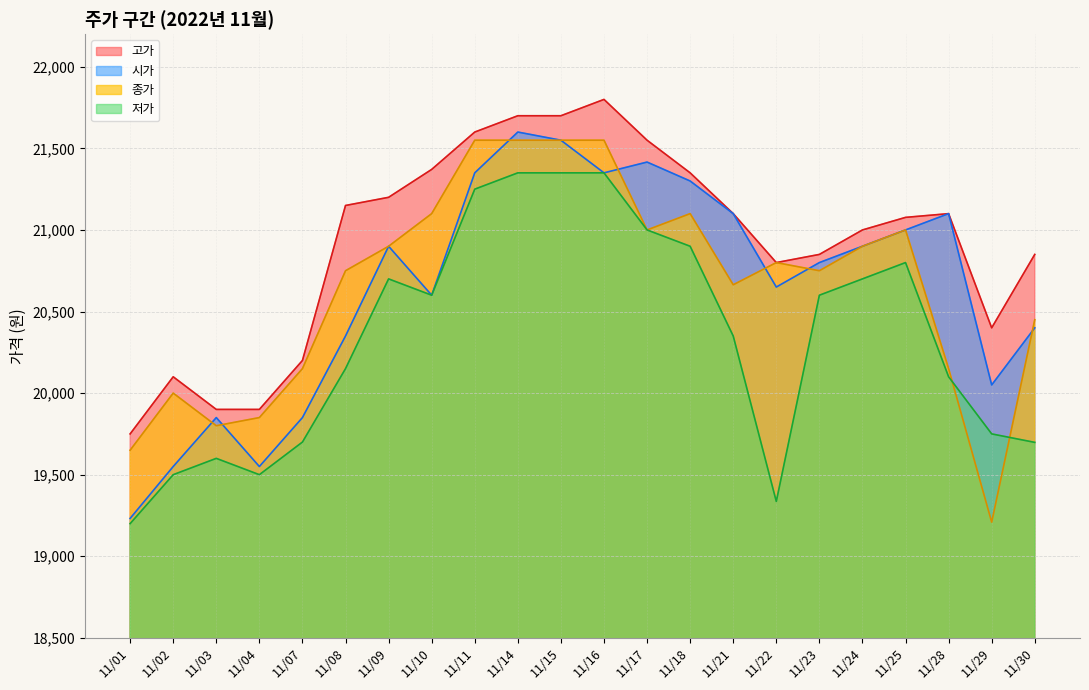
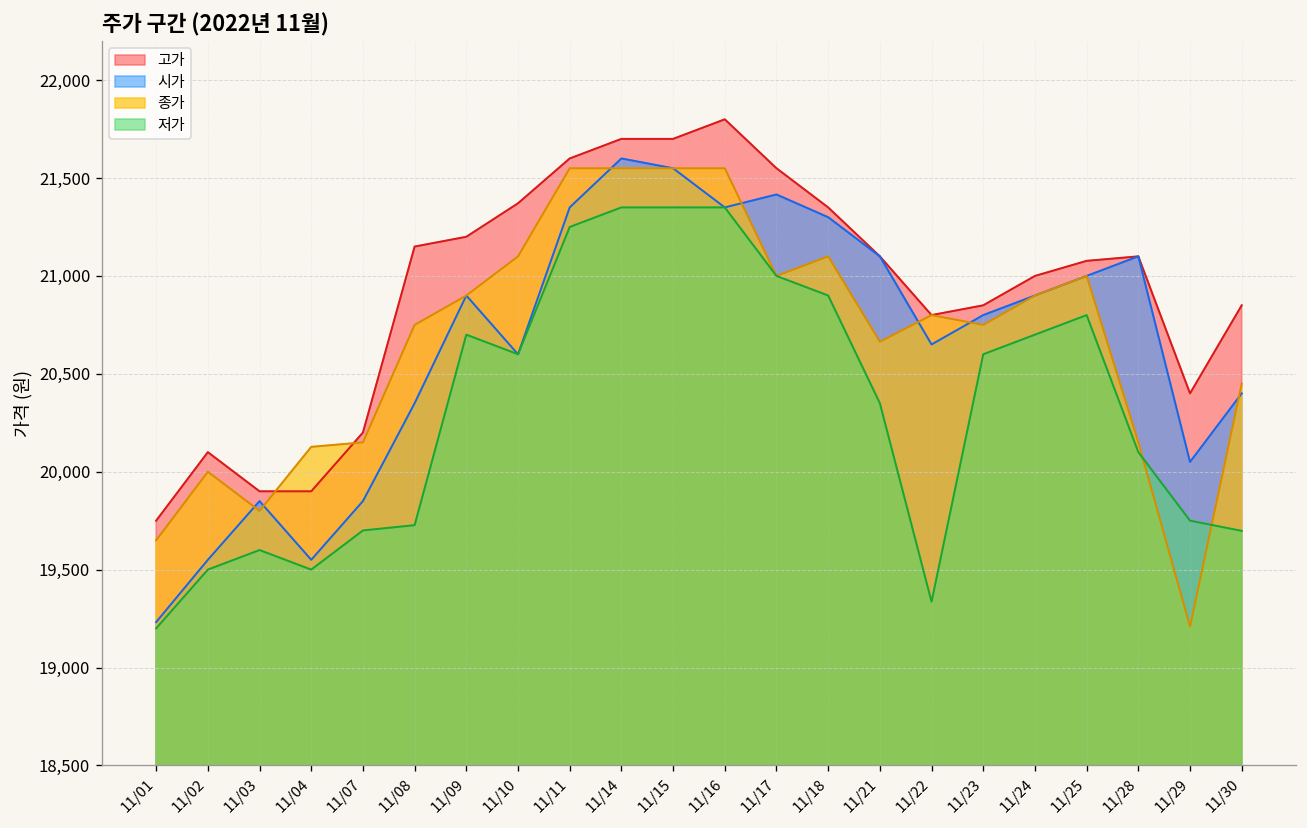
종가, 11/04: 19,850 -> 20,130
저가, 11/08: 20,150 -> 19,730
